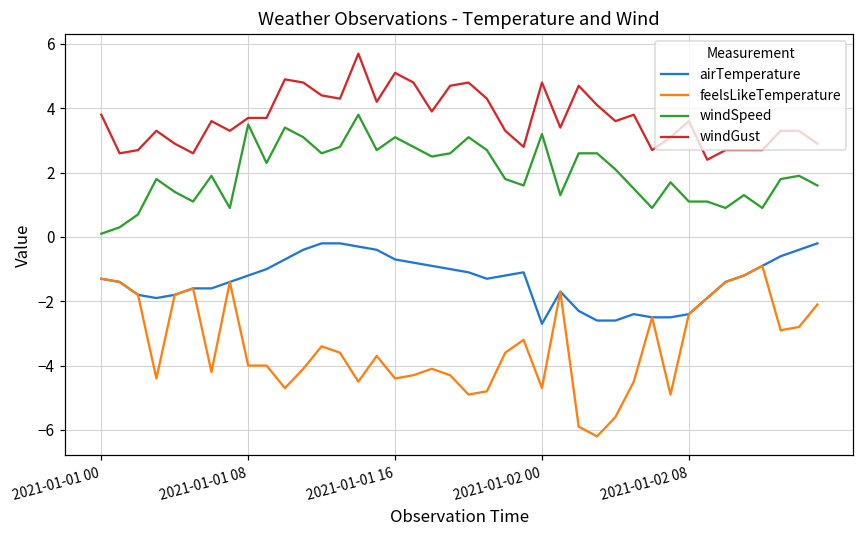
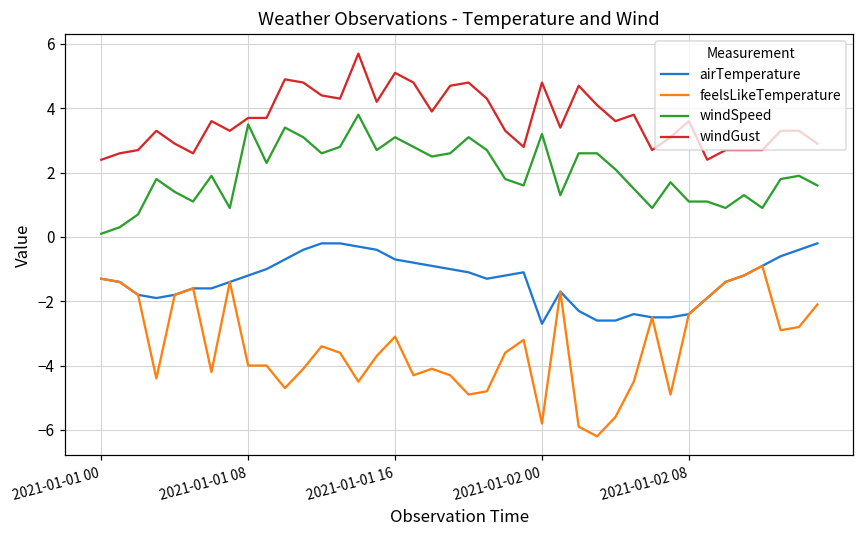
windGust, 2021-01-01 00: 3.8 -> 2.4
feelsLikeTemperature, 2021-01-01 16: -4.4 -> -3.1
feelsLikeTemperature, 2021-01-02 00: -4.7 -> -5.8
